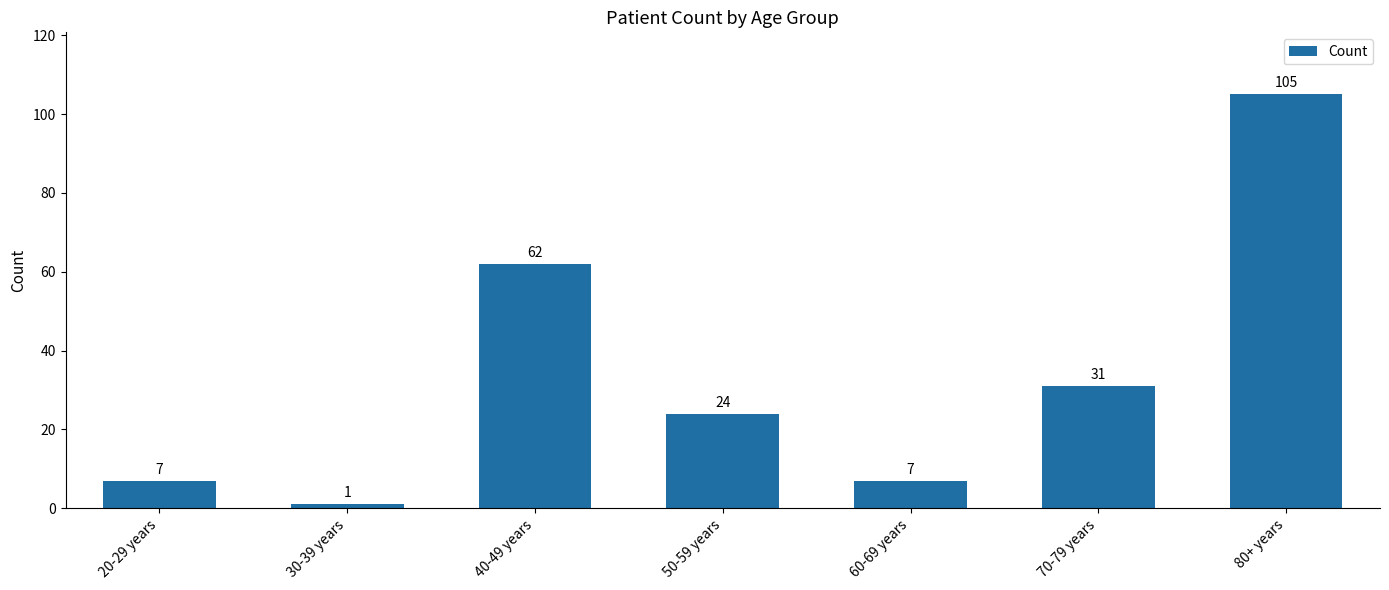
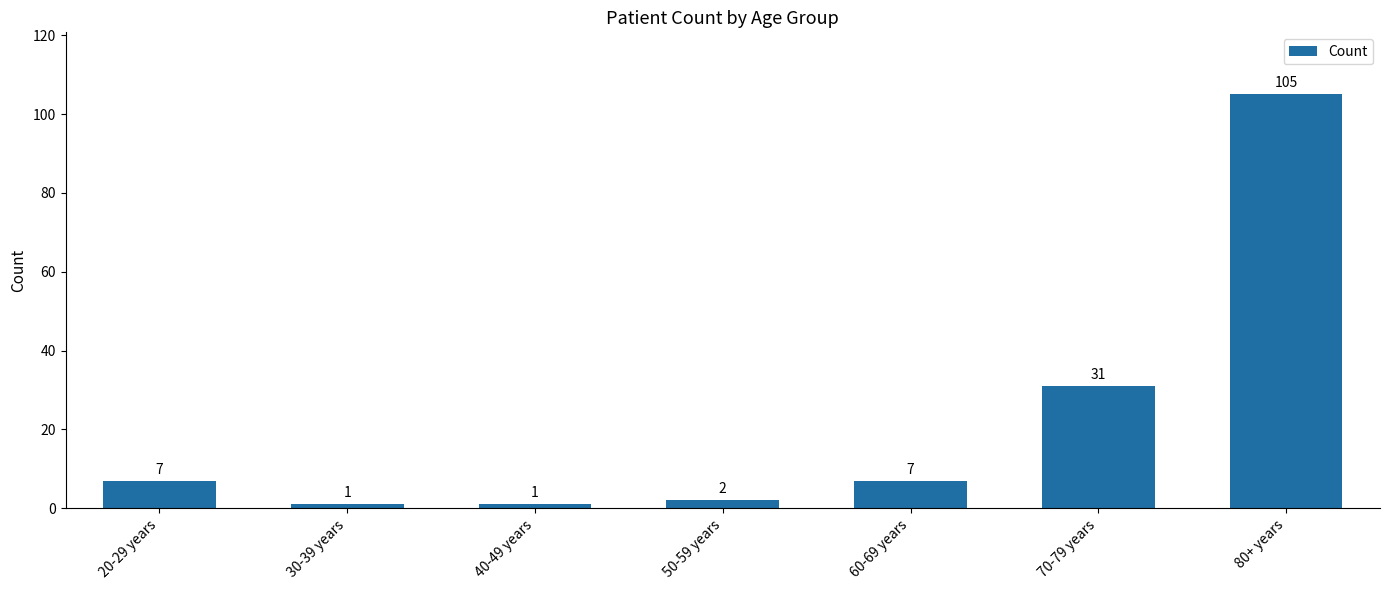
40-49 years: 62 -> 1
50-59 years: 24 -> 2
